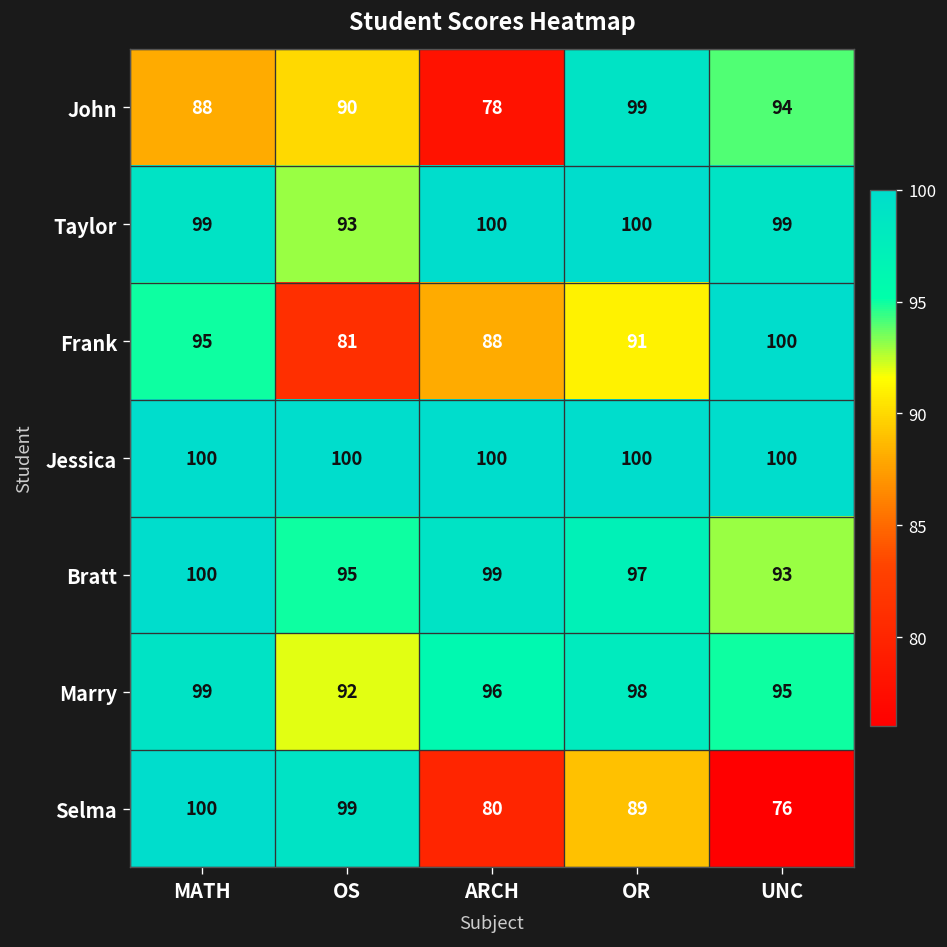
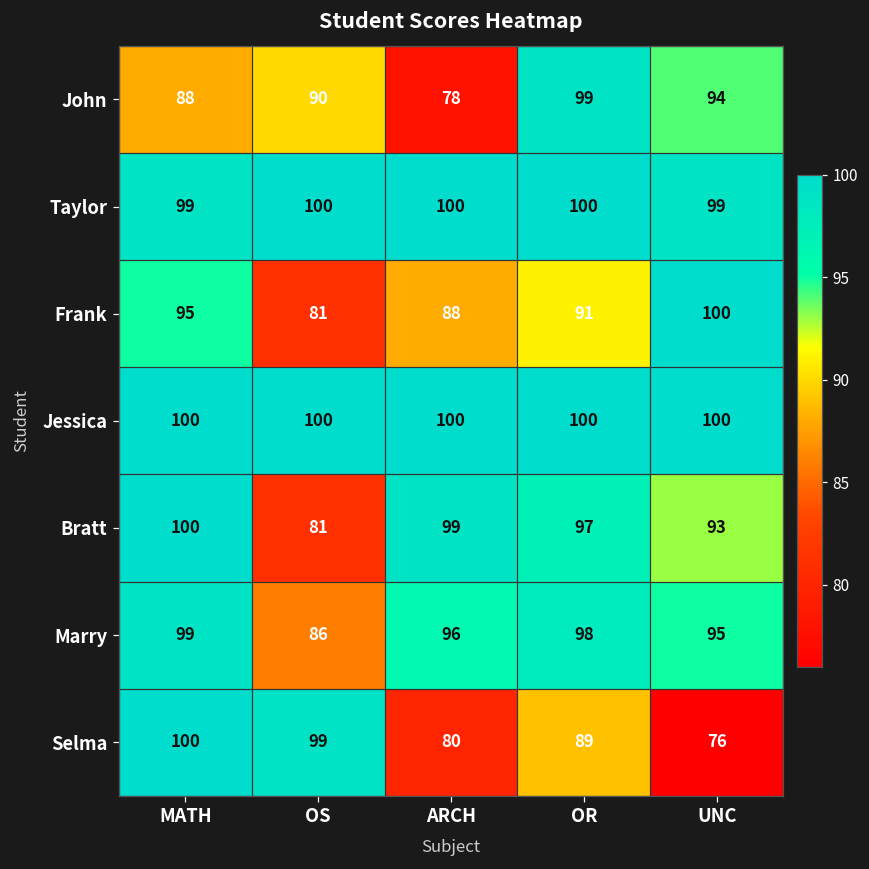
Taylor, OS: 93 -> 100
Bratt, OS: 95 -> 81
Marry, OS: 92 -> 86
